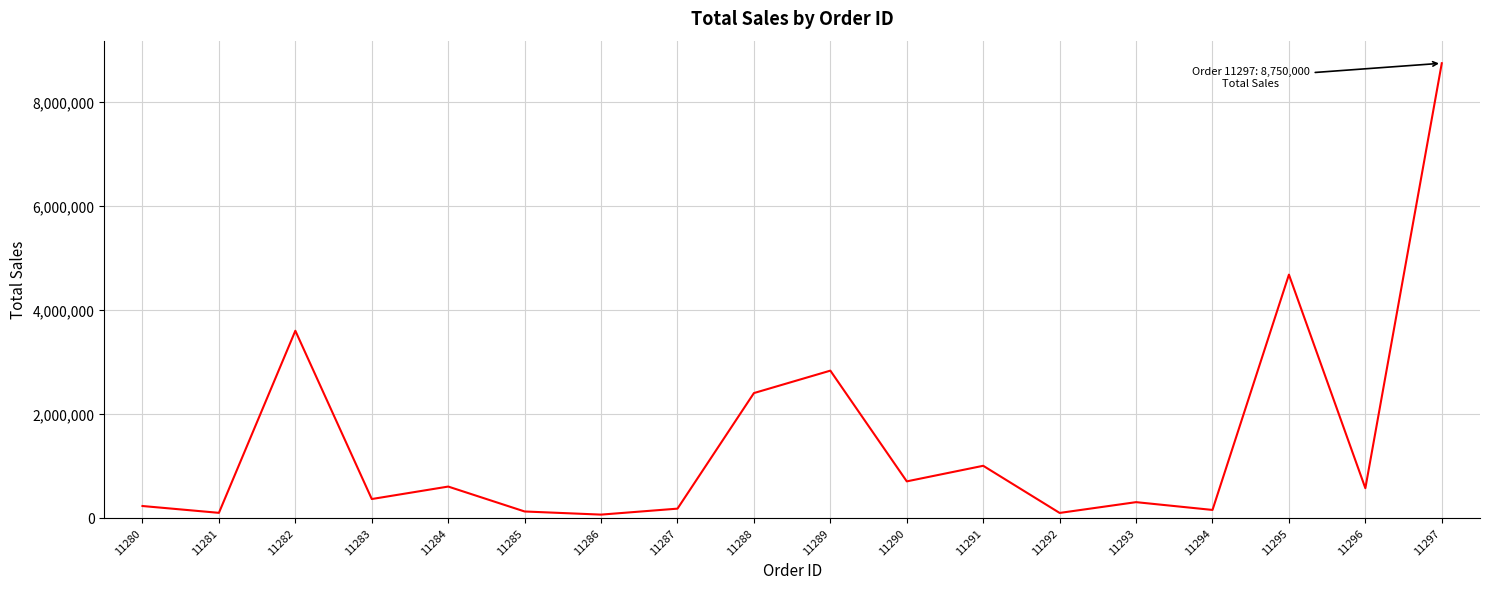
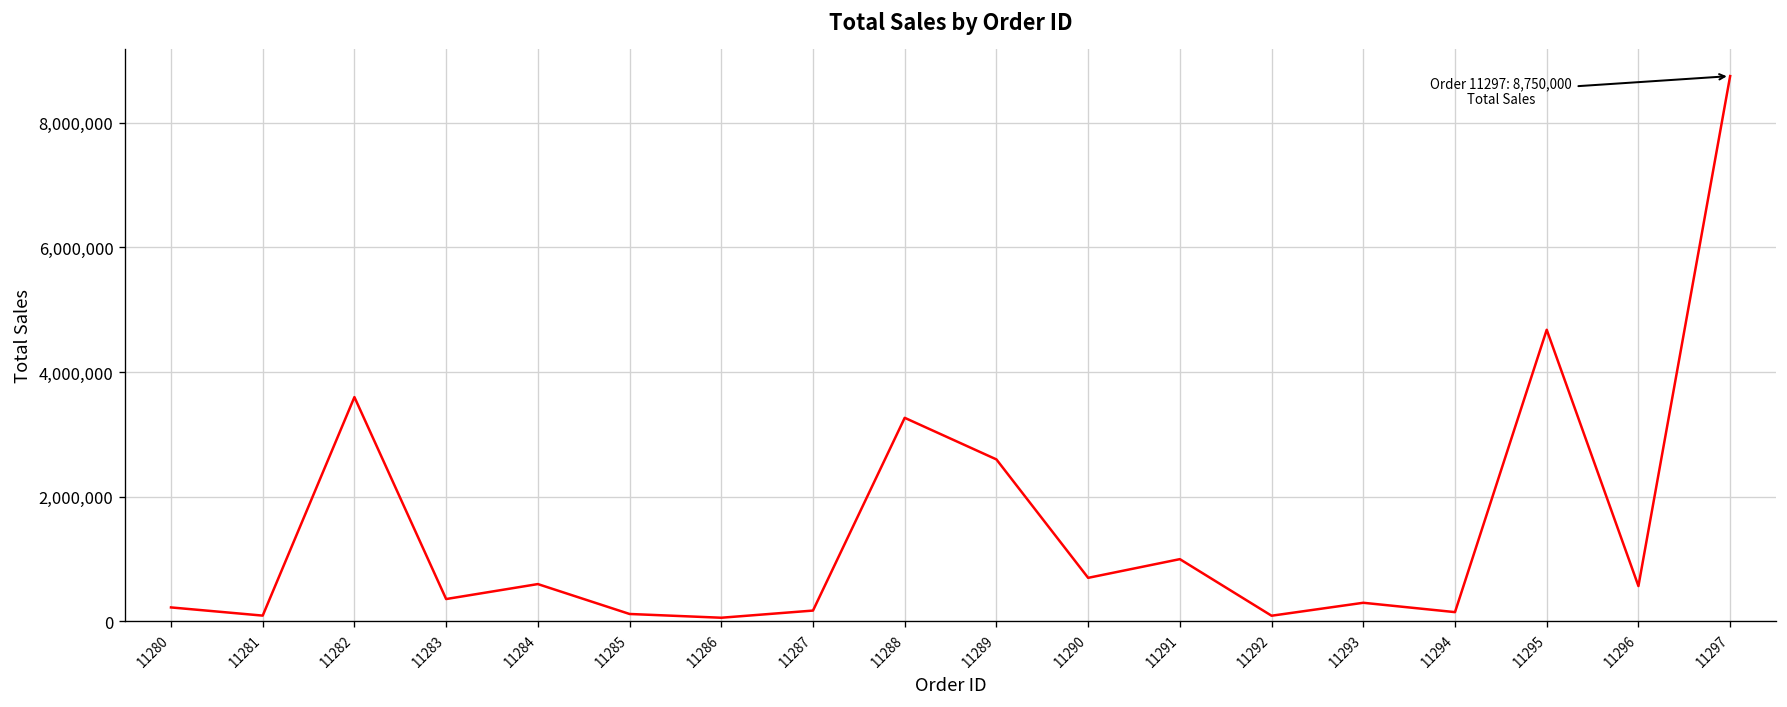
11288: 2,400,000 -> 3,300,000
11289: 2,800,000 -> 2,600,000
